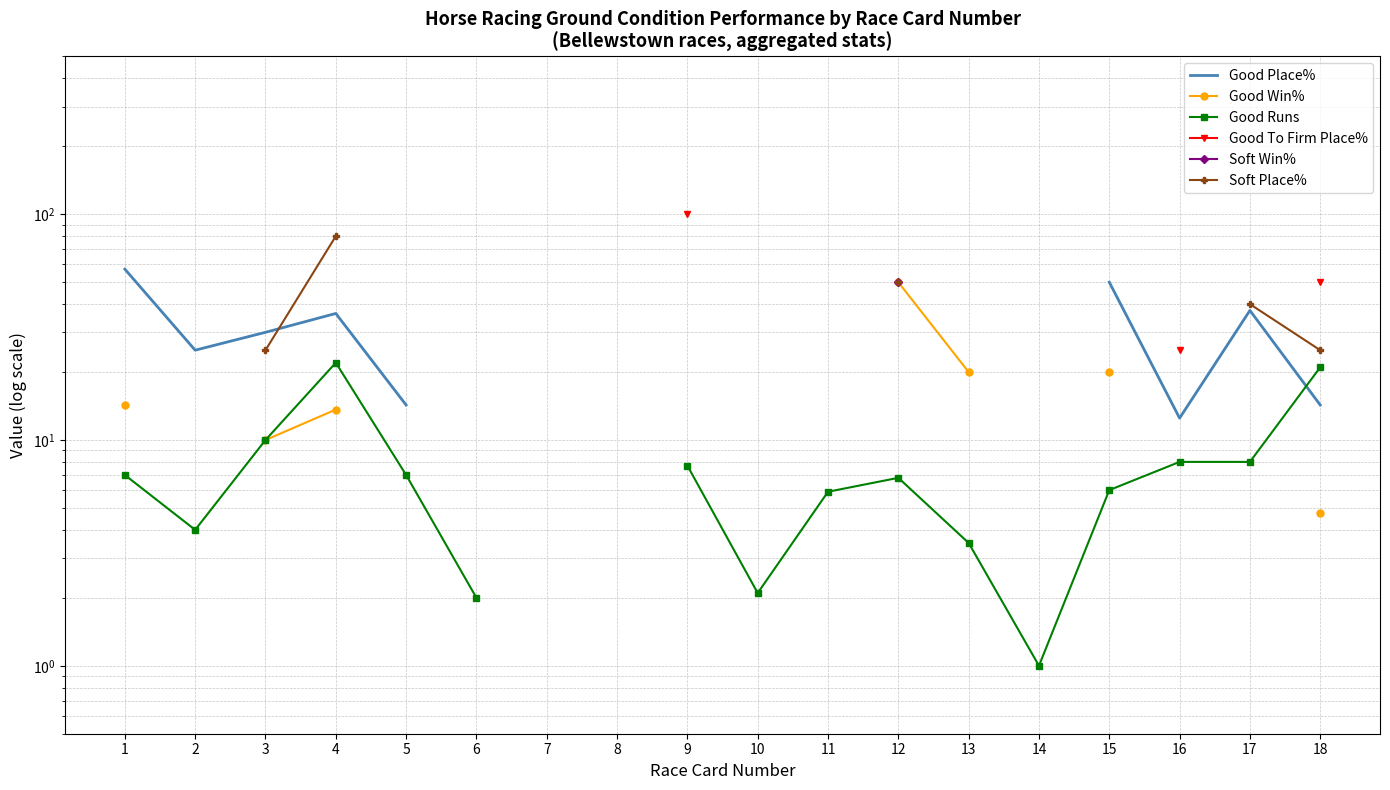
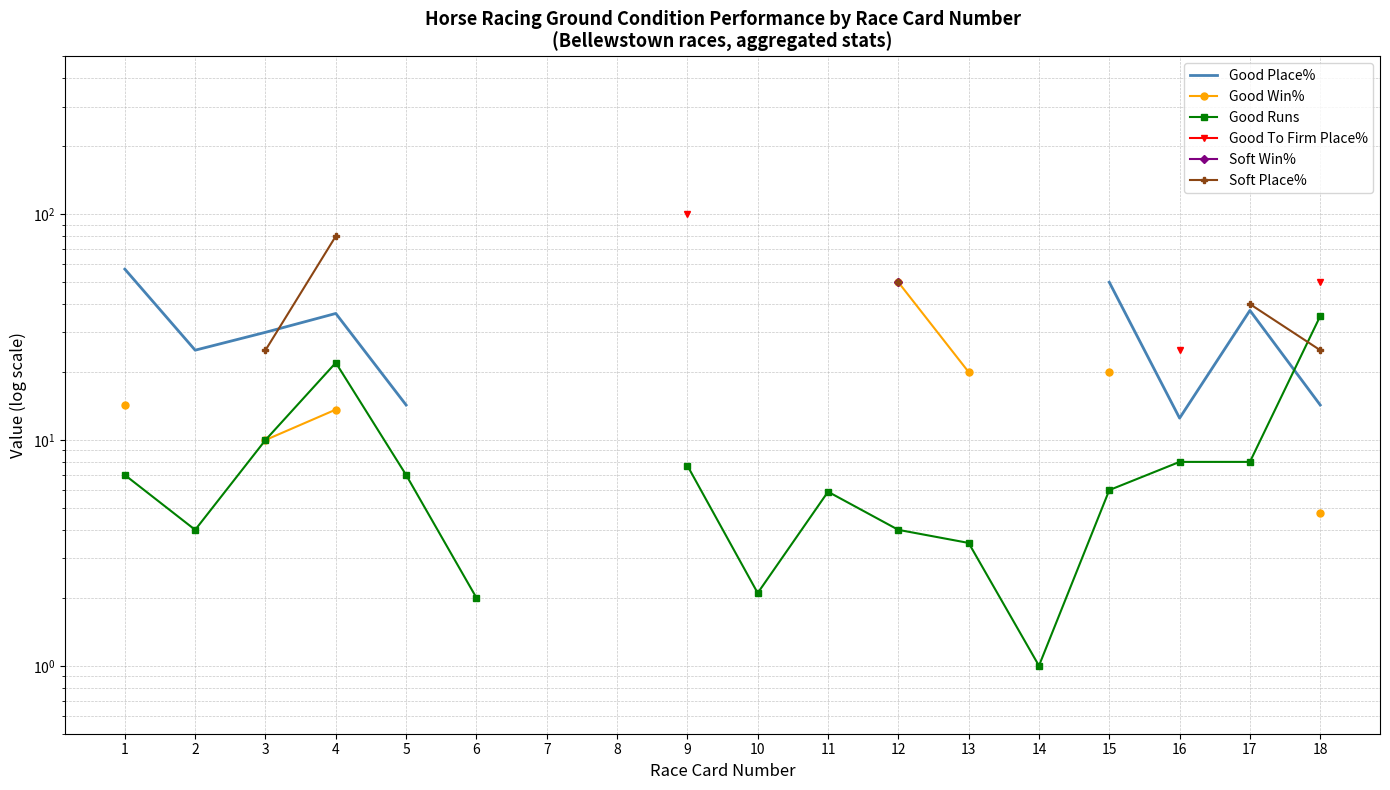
Good Runs, 12: 6.8 -> 4.0
Good Runs, 18: 21 -> 35
